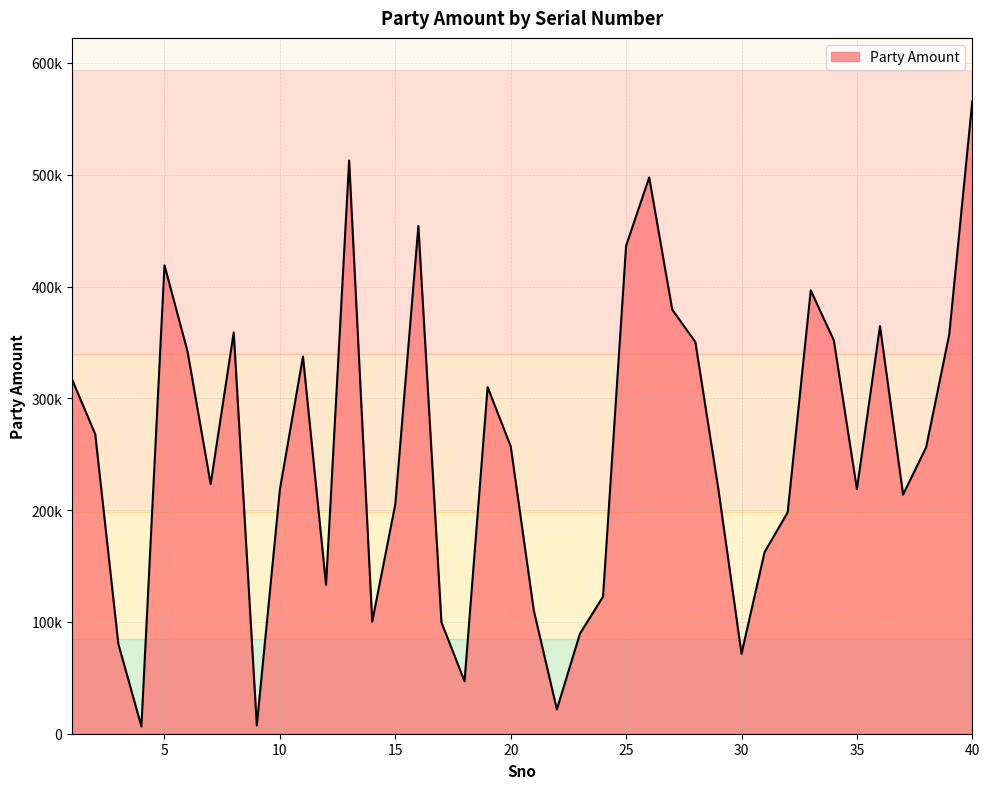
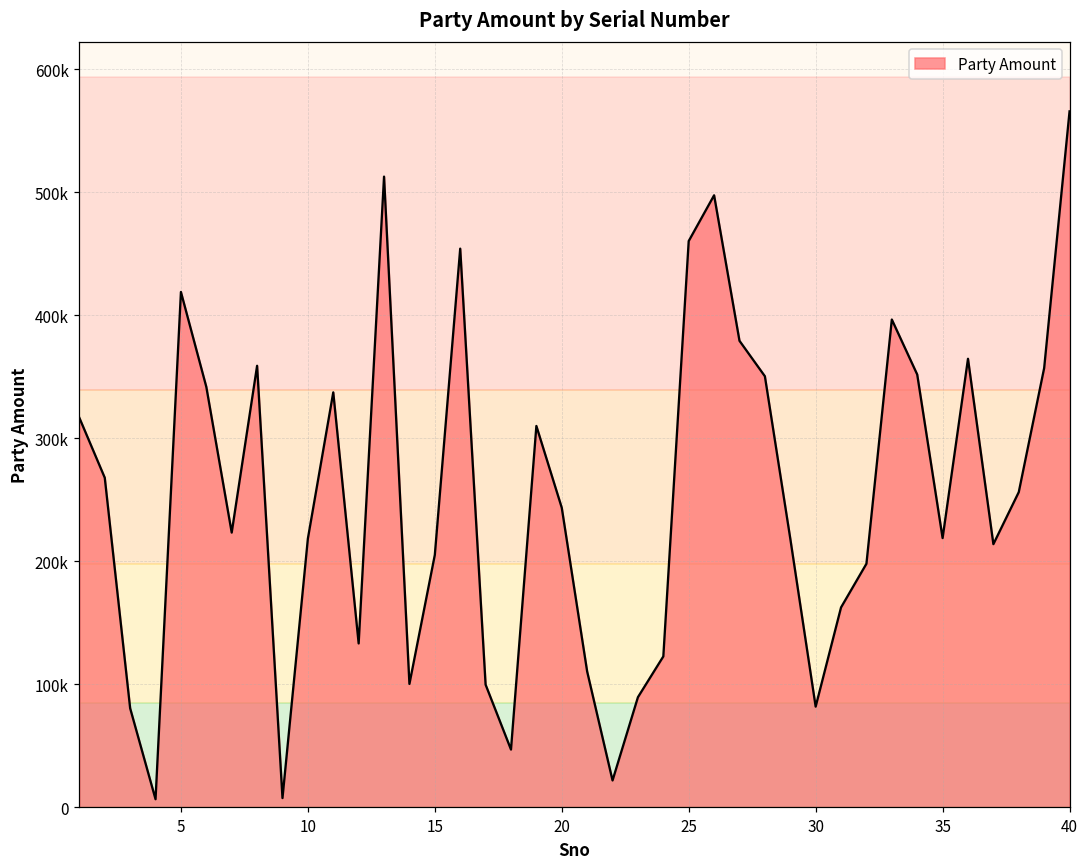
20: 257000 -> 243000
25: 436000 -> 460000
30: 71000 -> 82000
